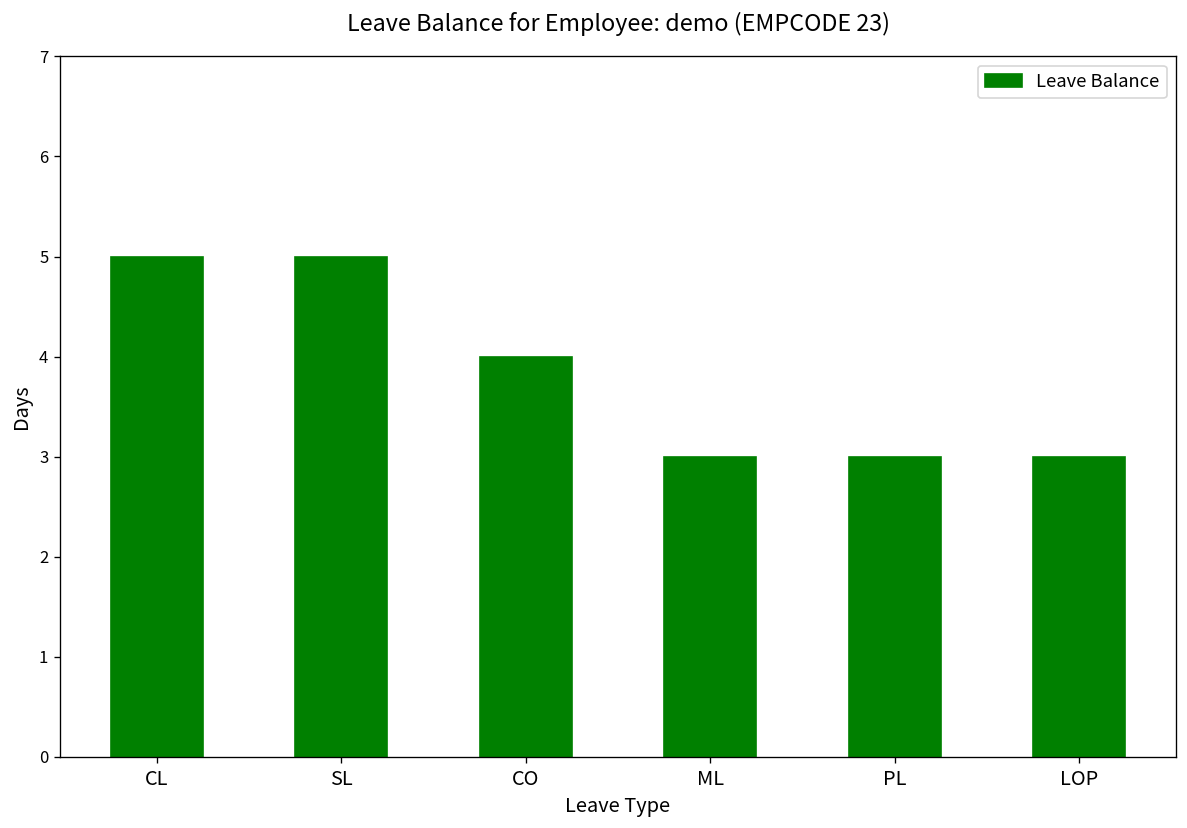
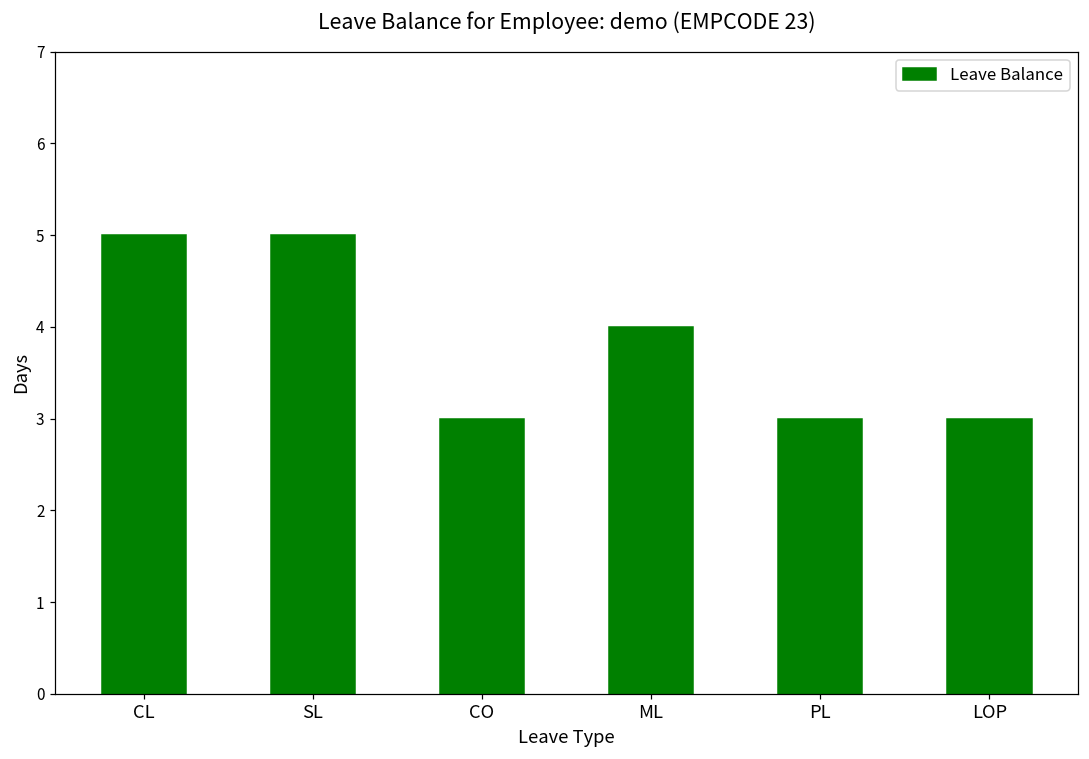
CO: 4 -> 3
ML: 3 -> 4
